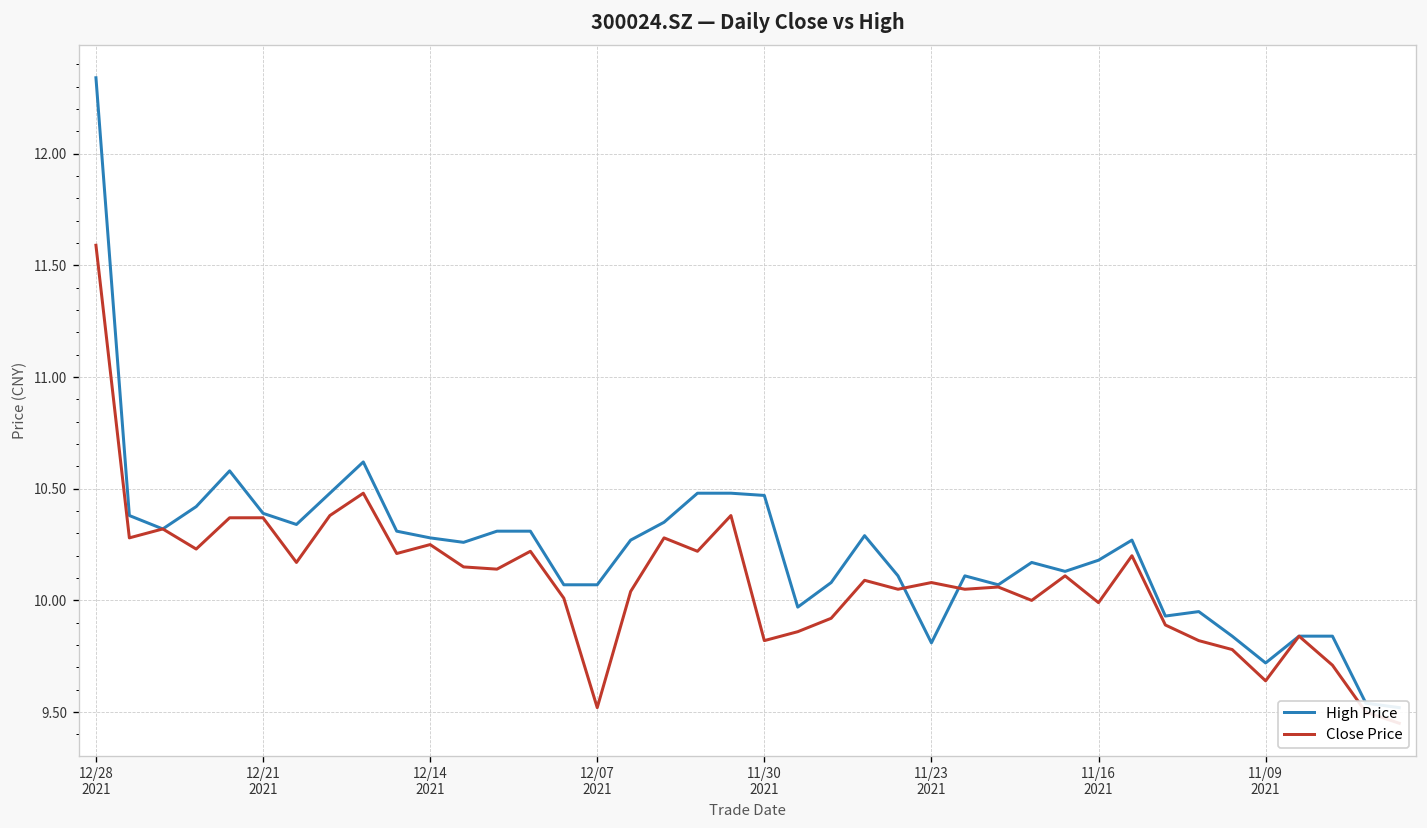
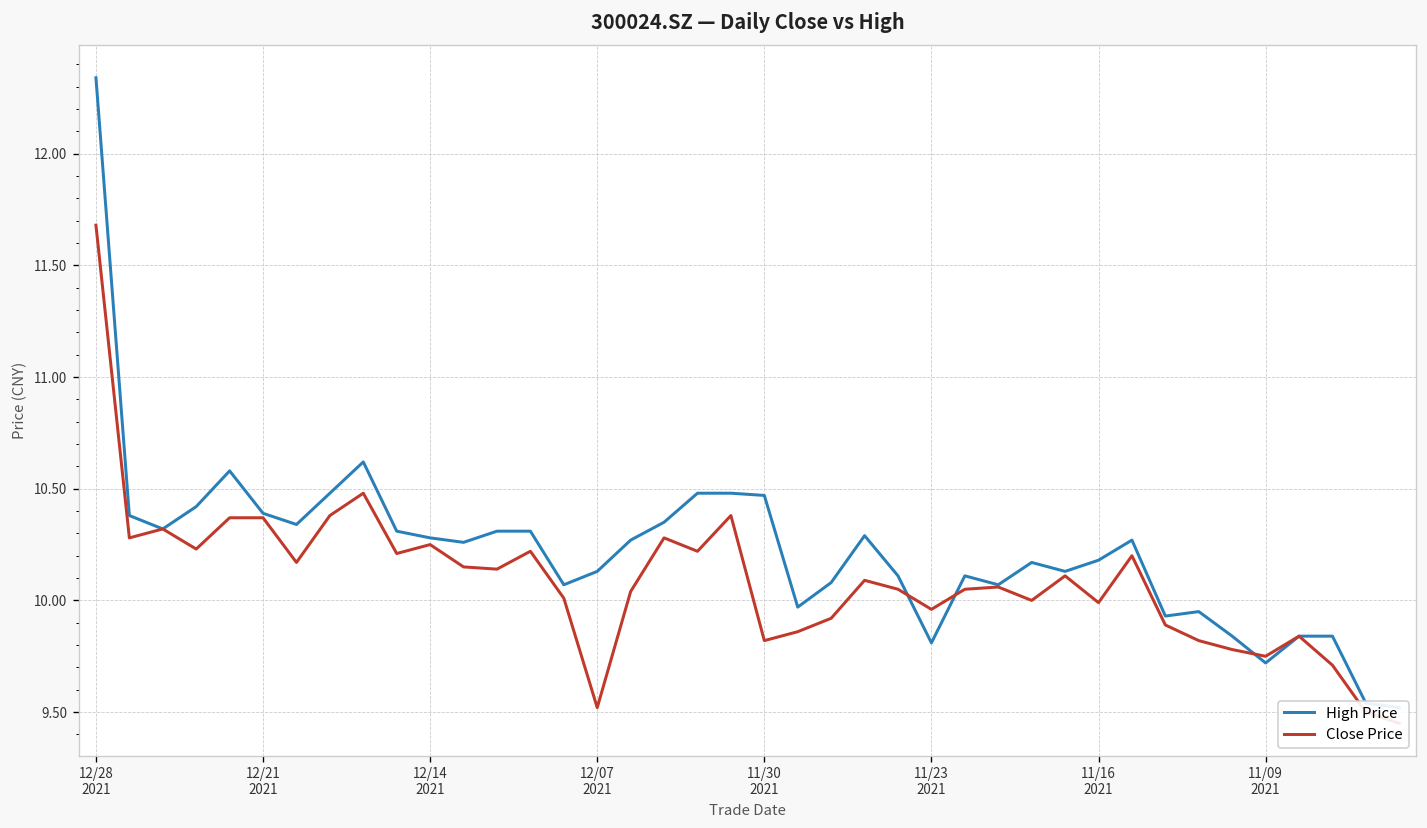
Close Price, 12/28 2021: 11.59 -> 11.68
High Price, 12/07 2021: 10.07 -> 10.13
Close Price, 11/23 2021: 10.08 -> 9.96
Close Price, 11/09 2021: 9.64 -> 9.75
